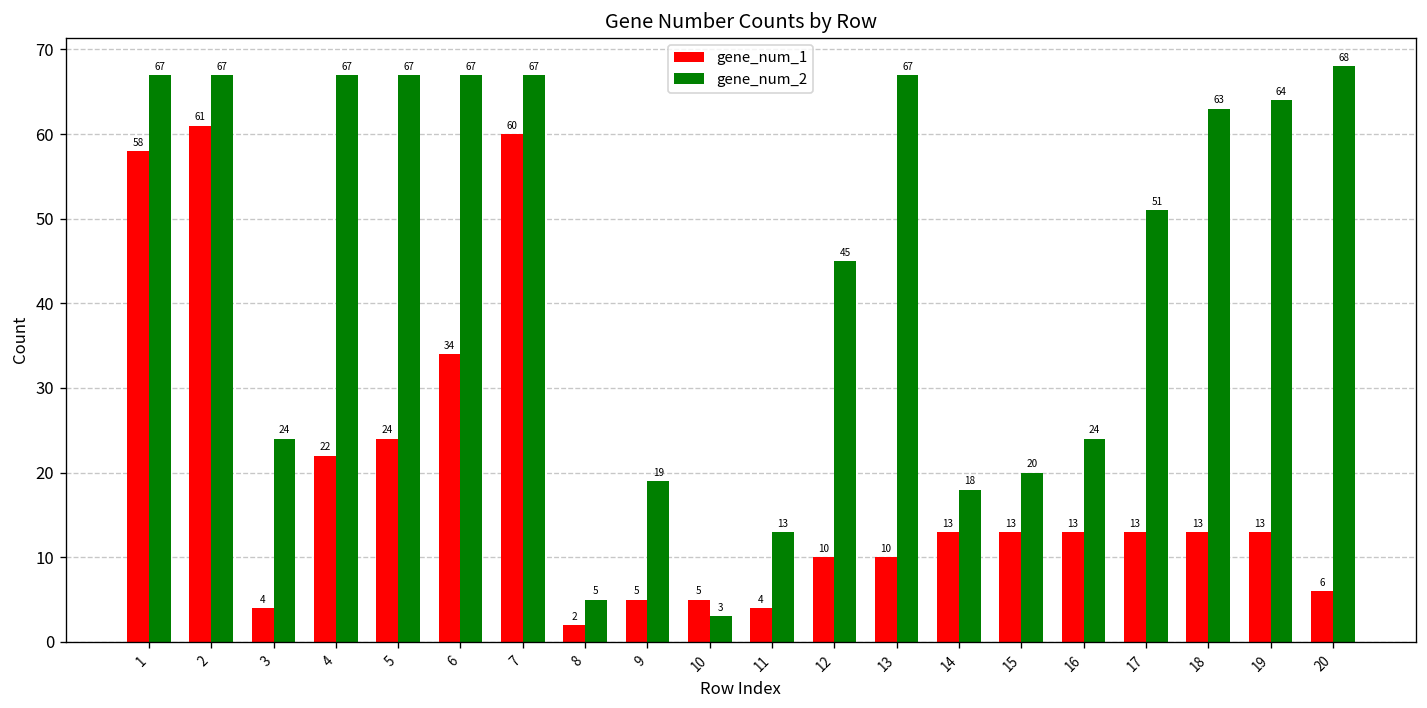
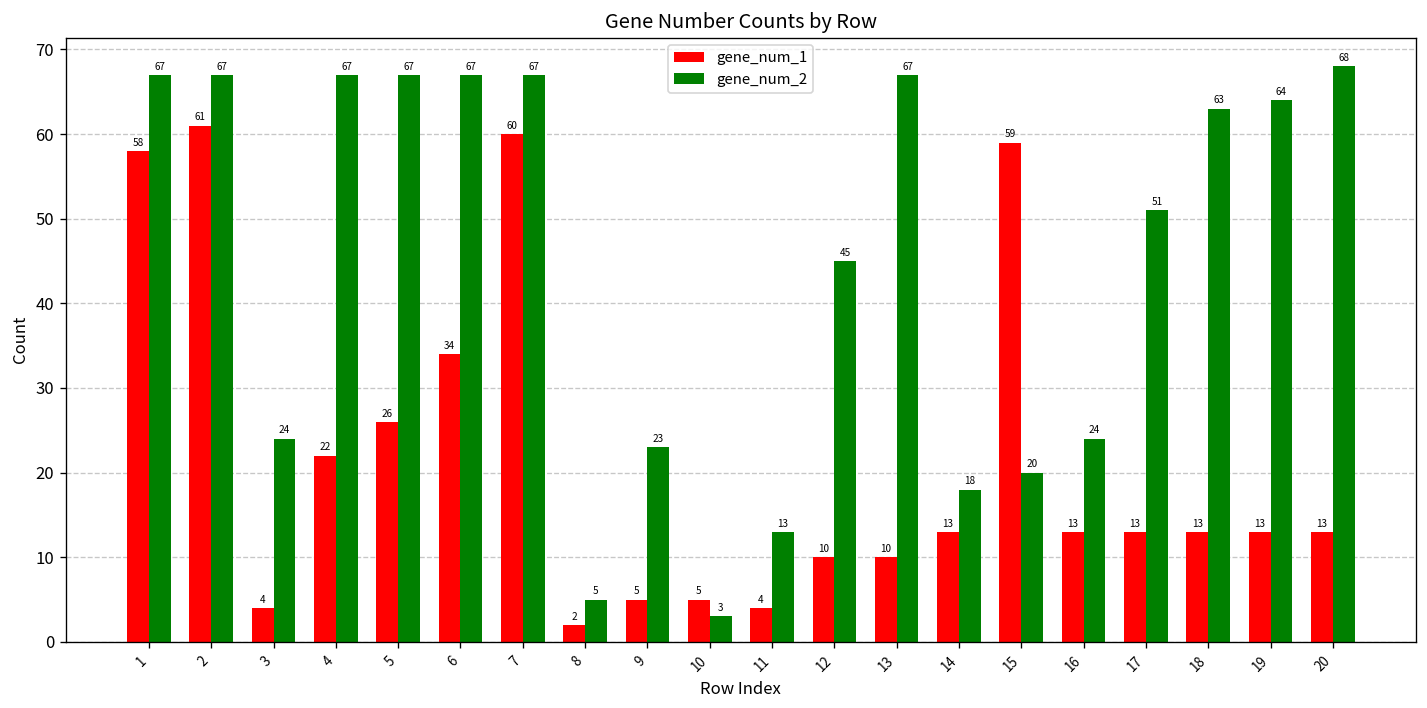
gene_num_1, 5: 24 -> 26
gene_num_2, 9: 19 -> 23
gene_num_1, 15: 13 -> 59
gene_num_1, 20: 6 -> 13
